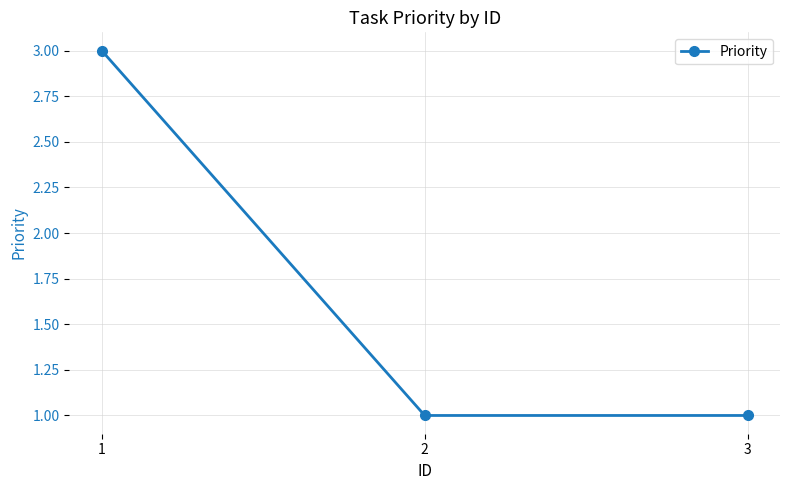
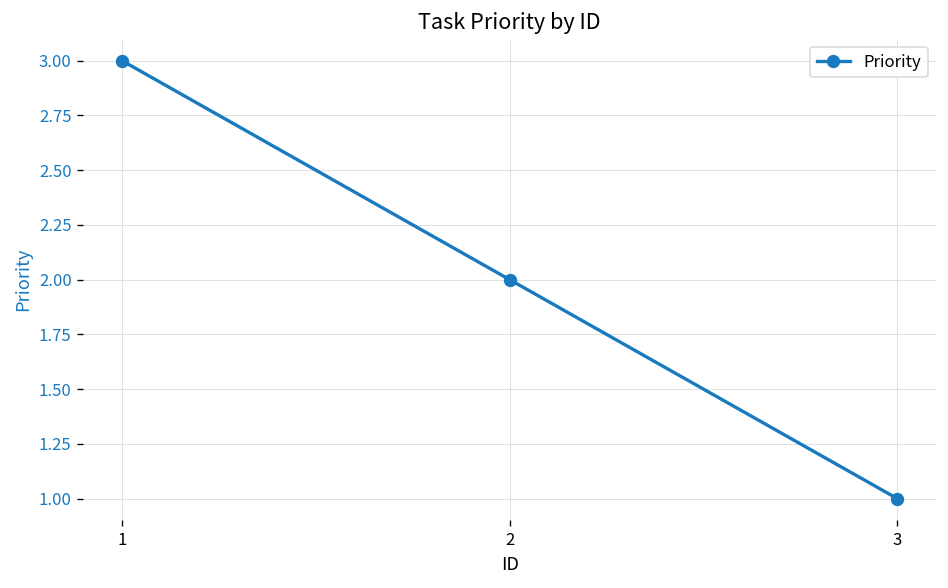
2: 1 -> 2
